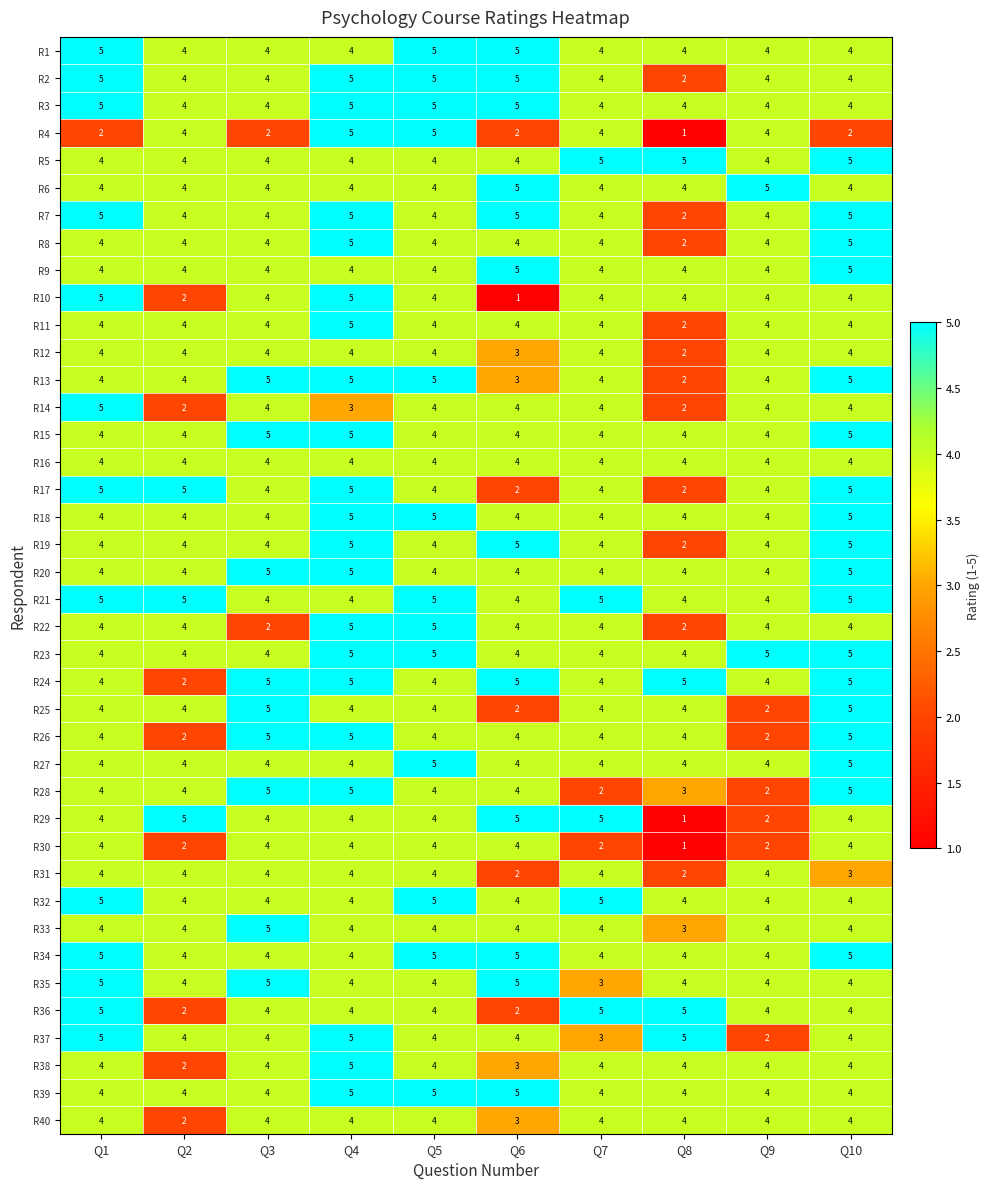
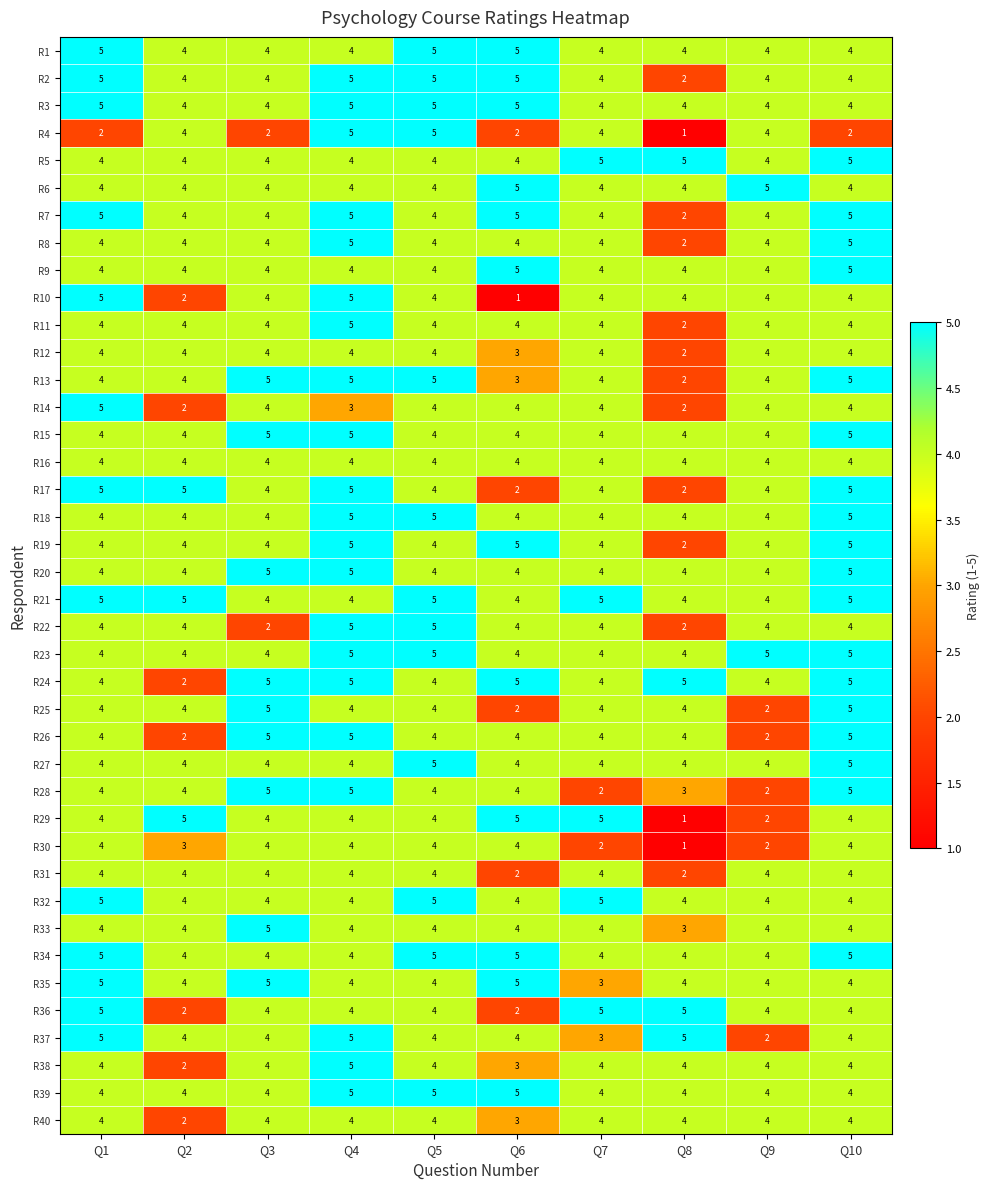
R30, Q2: 2 -> 3
R31, Q10: 3 -> 4
